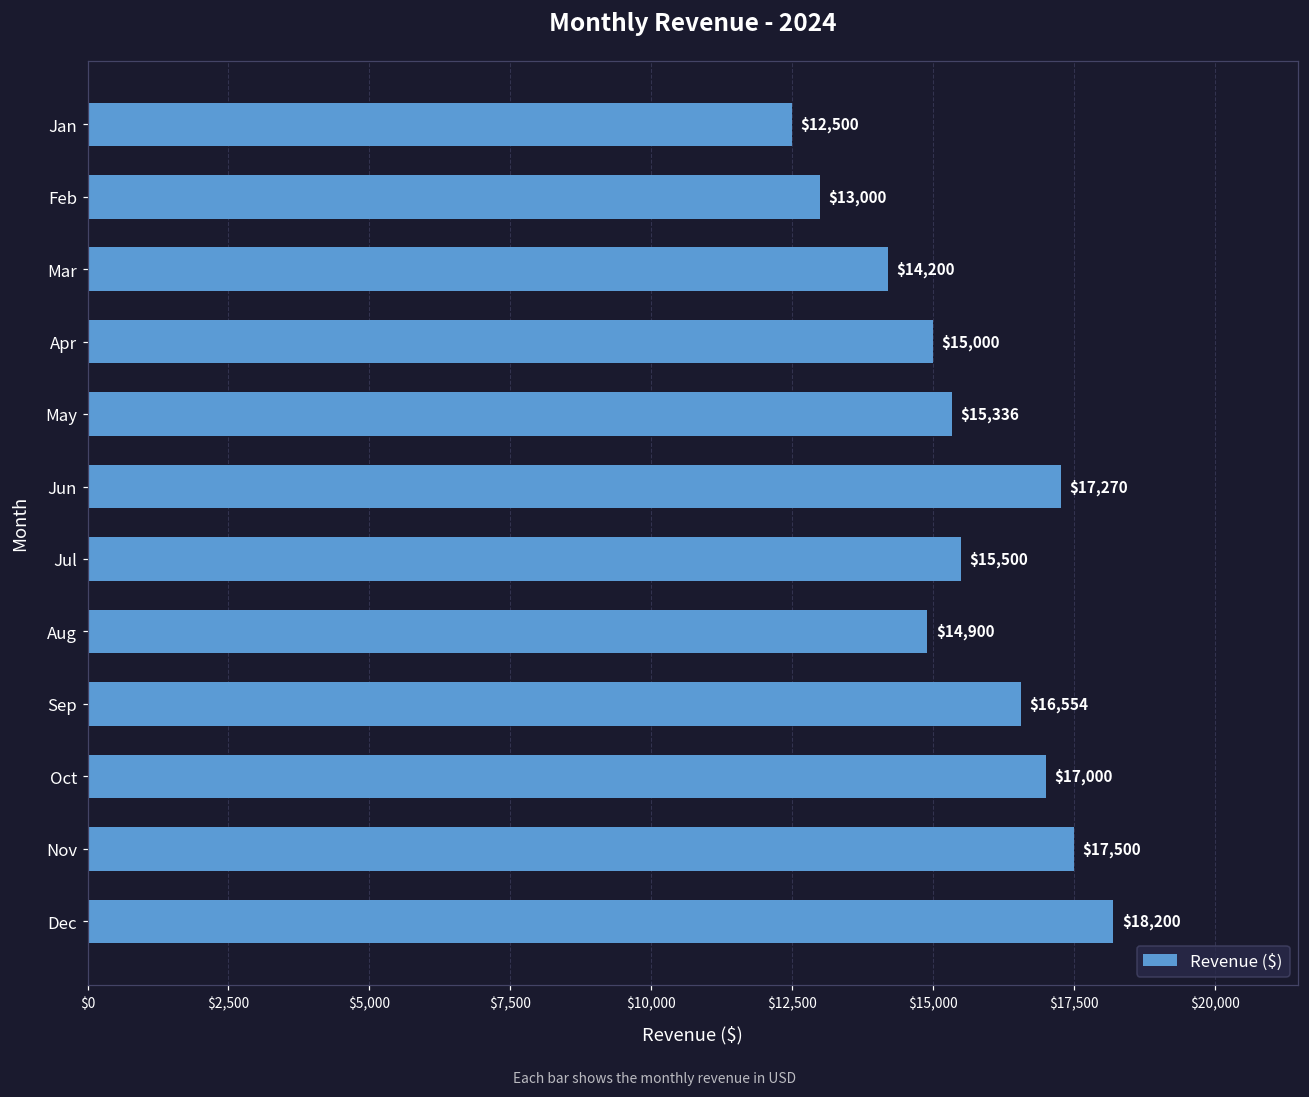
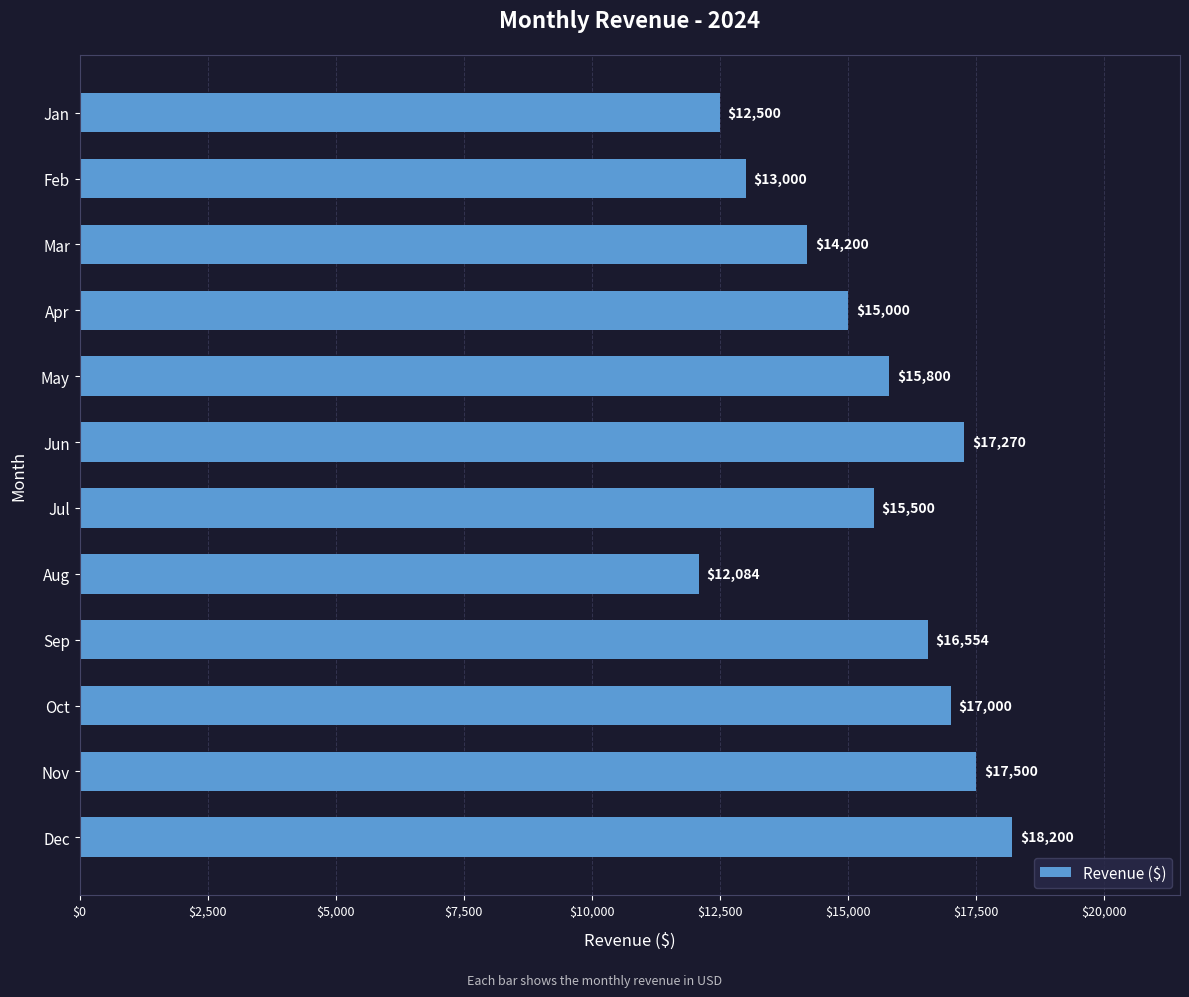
May: $15,336 -> $15,800
Aug: $14,900 -> $12,084
